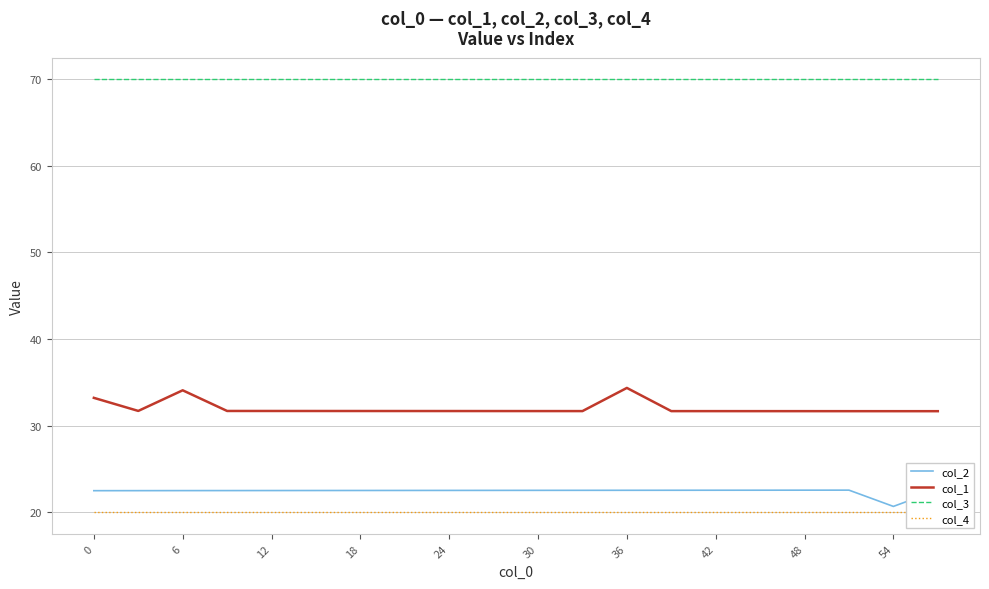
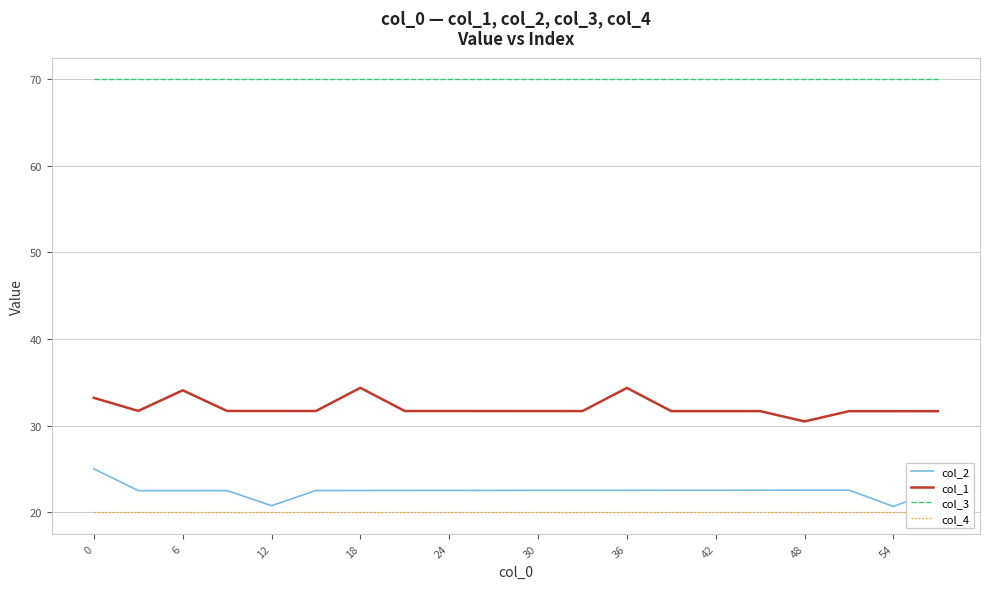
col_2, 0: 22 -> 25
col_2, 12: 22 -> 21
col_1, 18: 32 -> 34
col_1, 48: 32 -> 30
